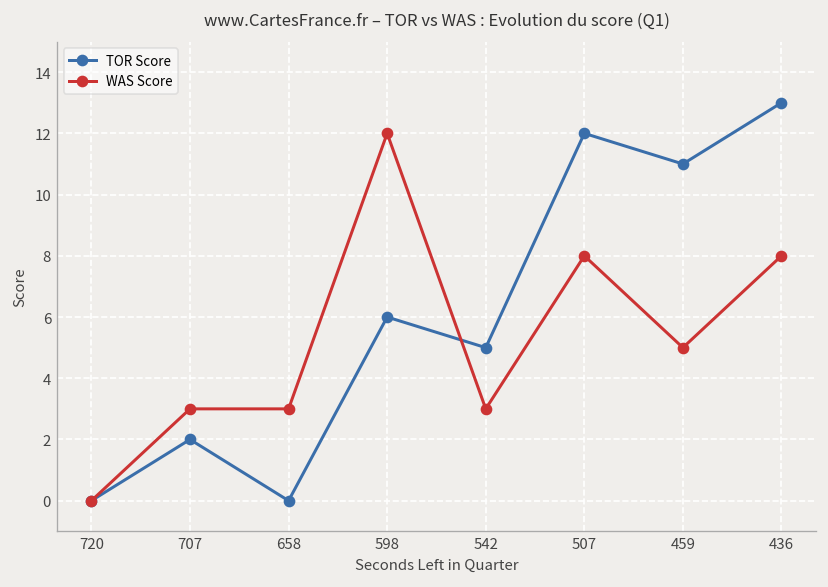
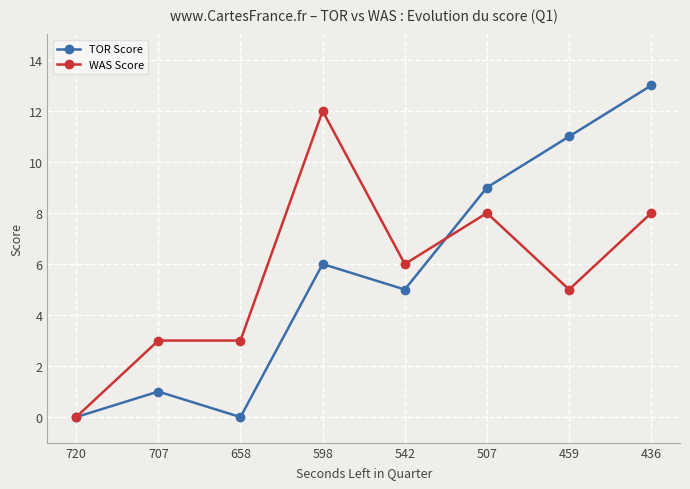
TOR Score, 707: 2 -> 1
WAS Score, 542: 3 -> 6
TOR Score, 507: 12 -> 9
